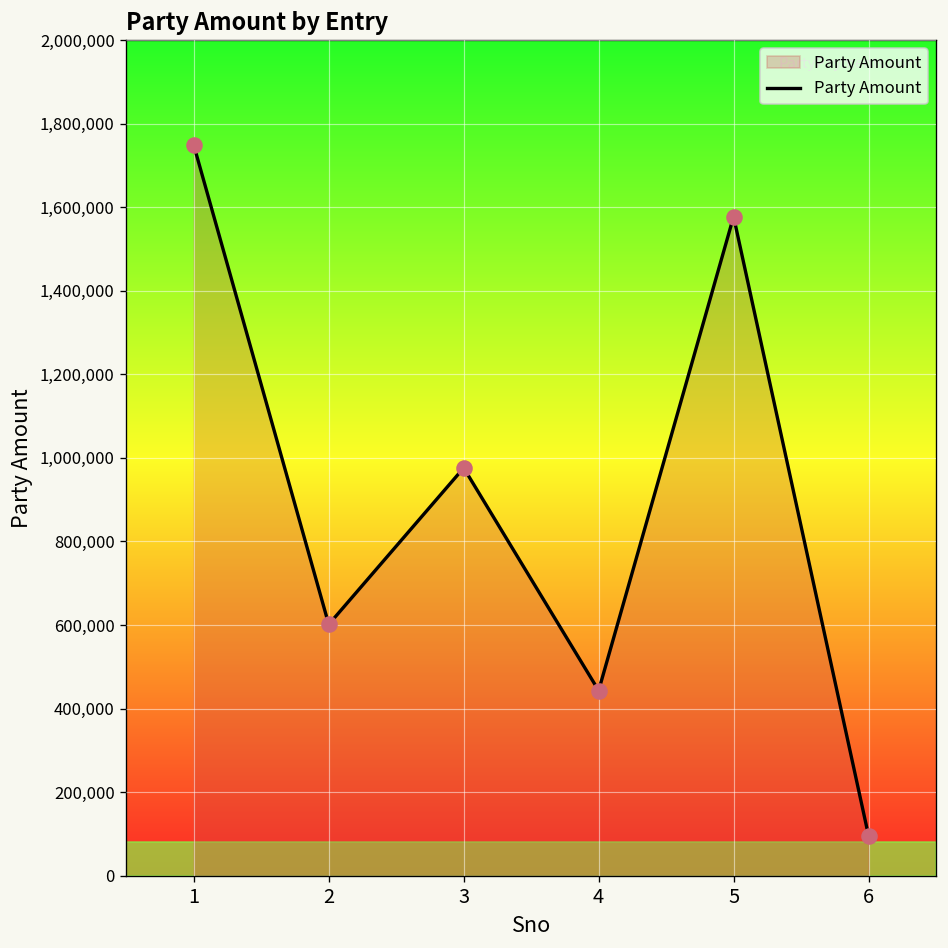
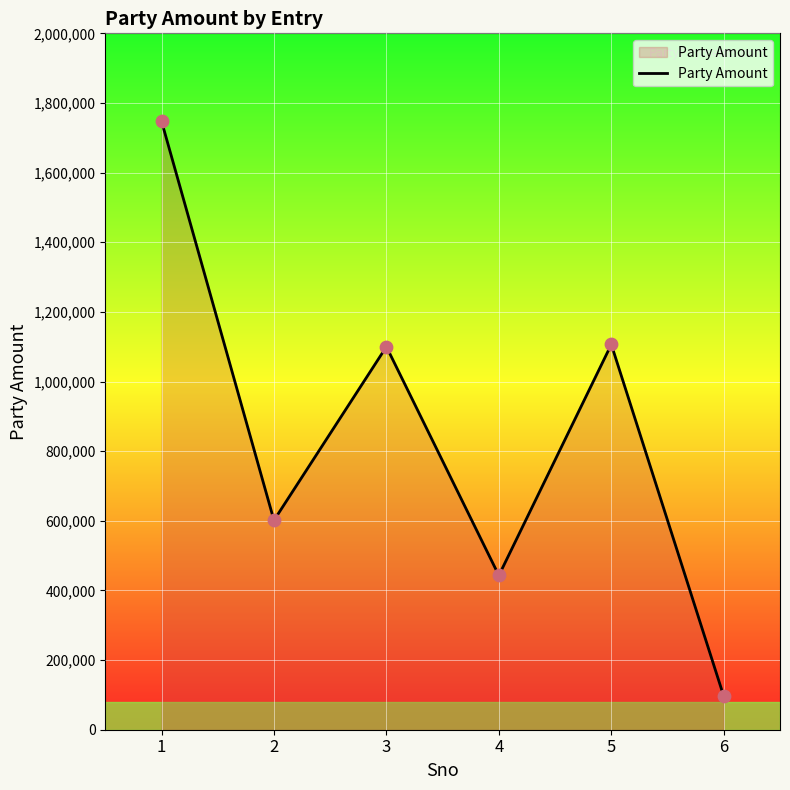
3: 980,000 -> 1,100,000
5: 1,580,000 -> 1,110,000
